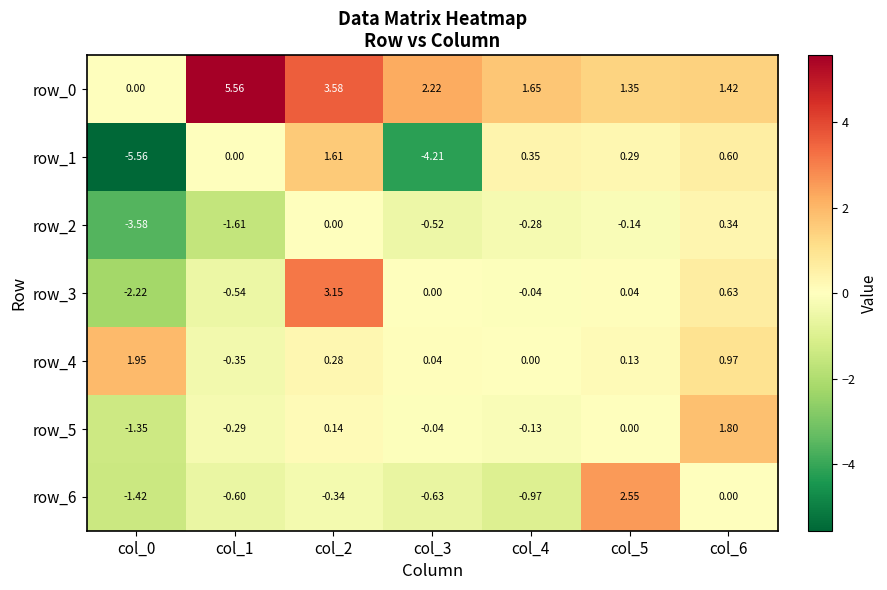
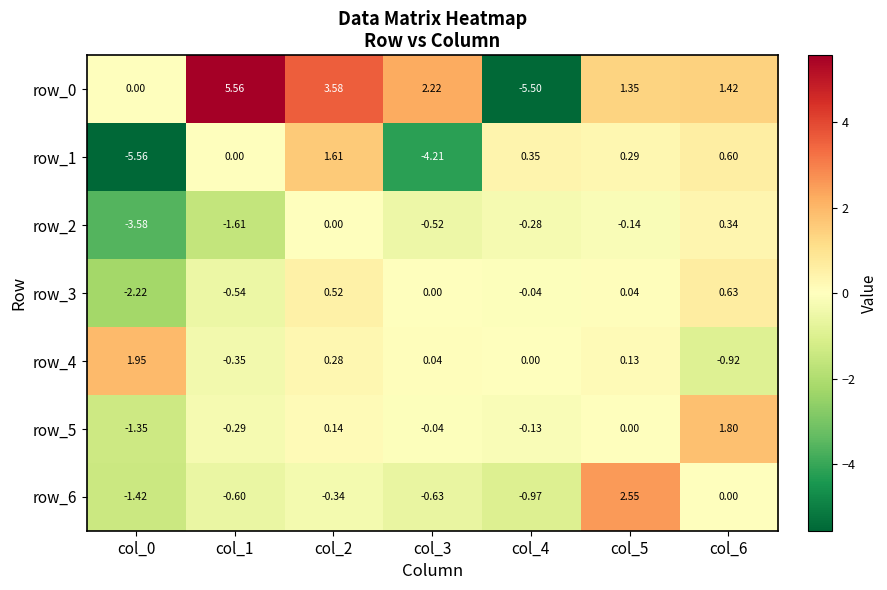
row_0, col_4: 1.65 -> -5.50
row_3, col_2: 3.15 -> 0.52
row_4, col_6: 0.97 -> -0.92
